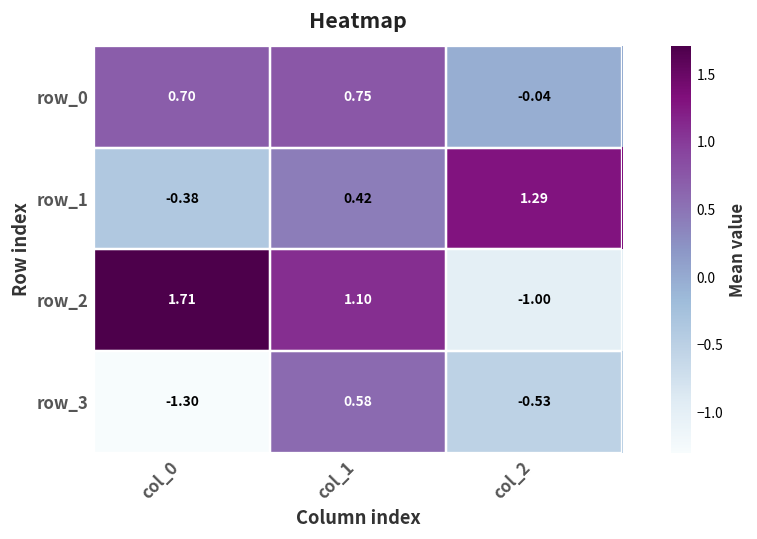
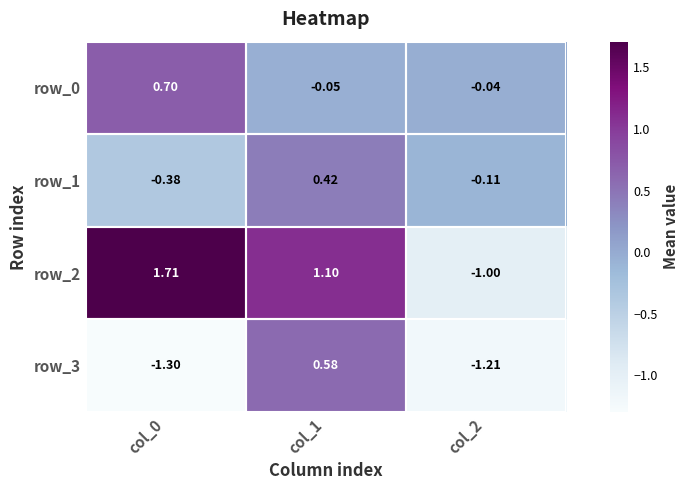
row_0, col_1: 0.75 -> -0.05
row_1, col_2: 1.29 -> -0.11
row_3, col_2: -0.53 -> -1.21
